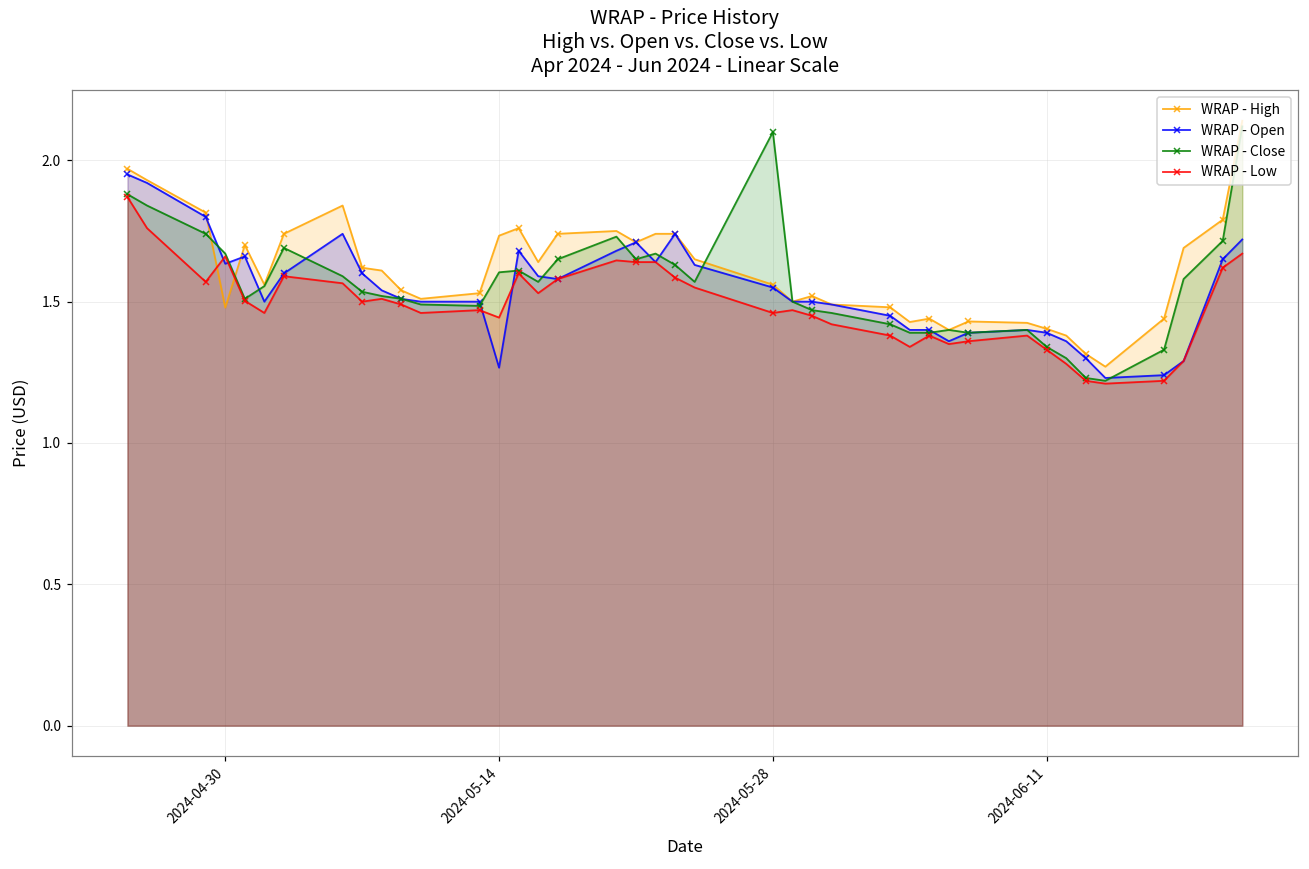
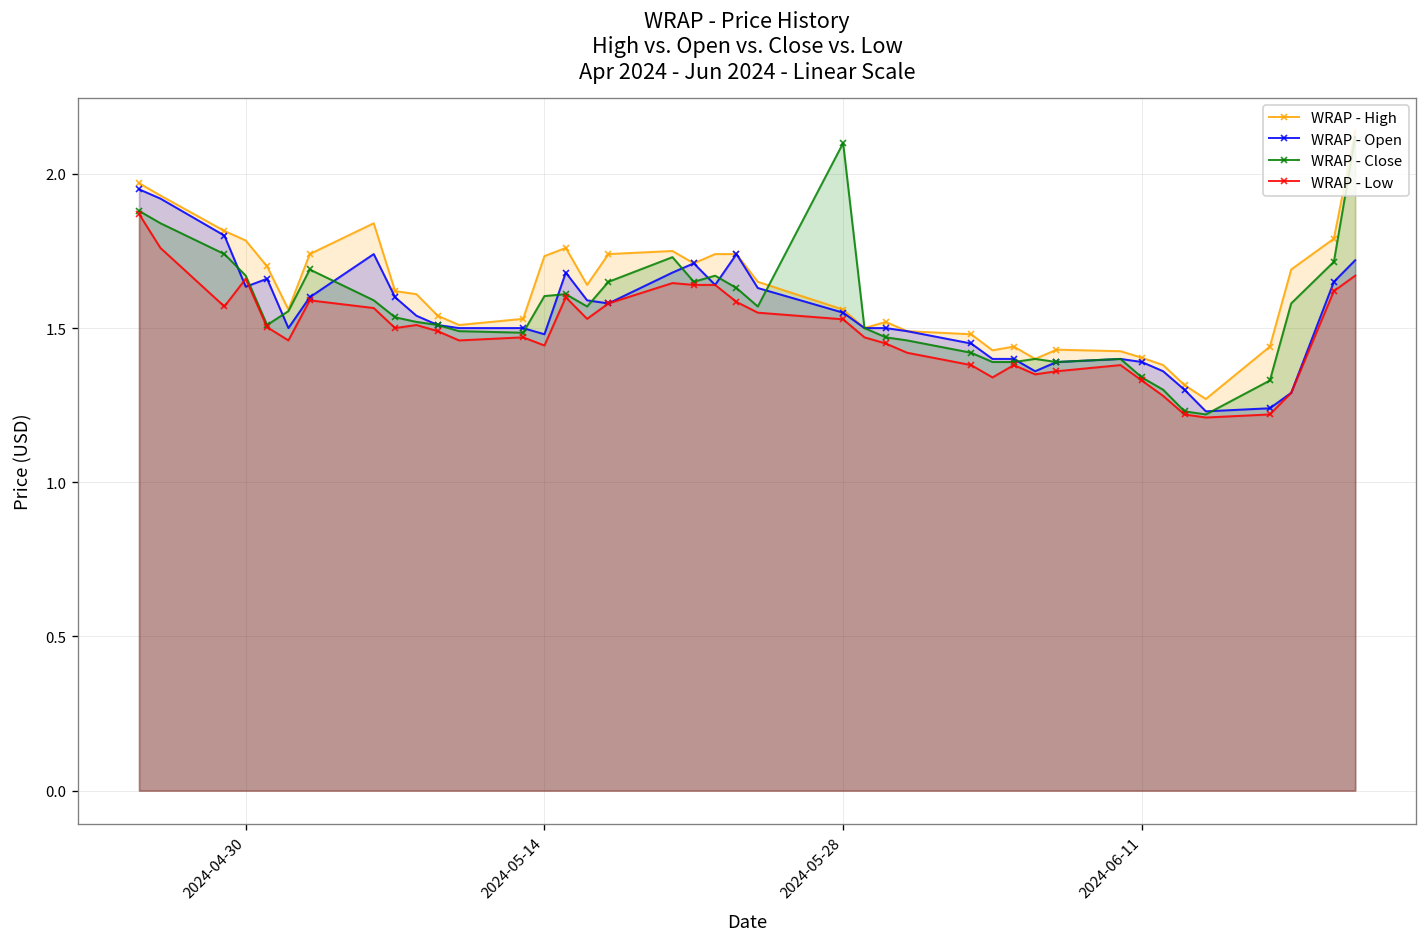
WRAP - High, 2024-04-30: 1.48 -> 1.78
WRAP - Open, 2024-05-14: 1.27 -> 1.48
WRAP - Low, 2024-05-28: 1.46 -> 1.53
